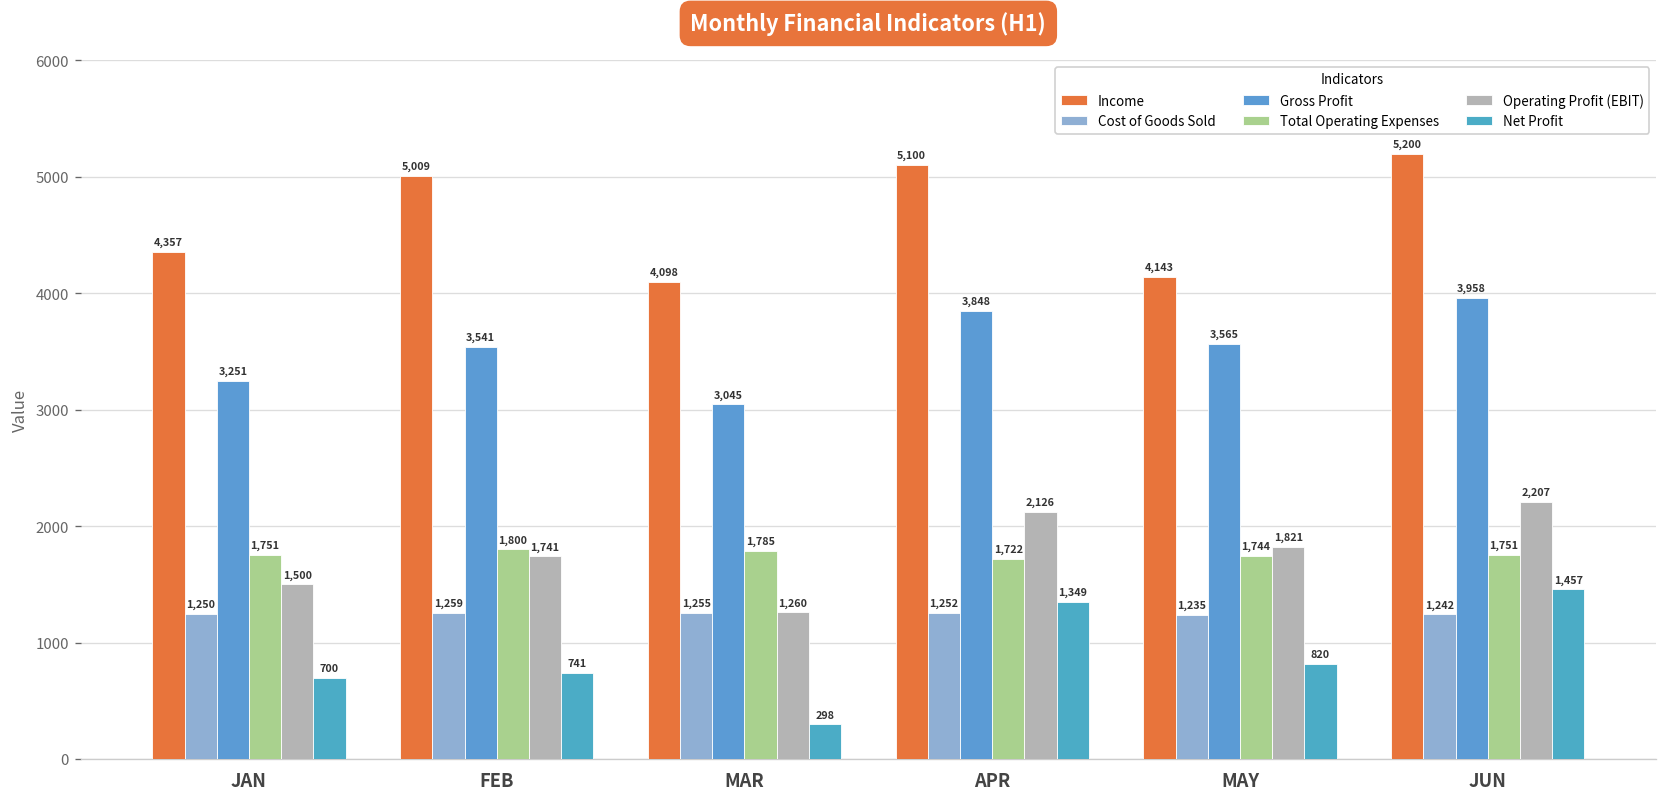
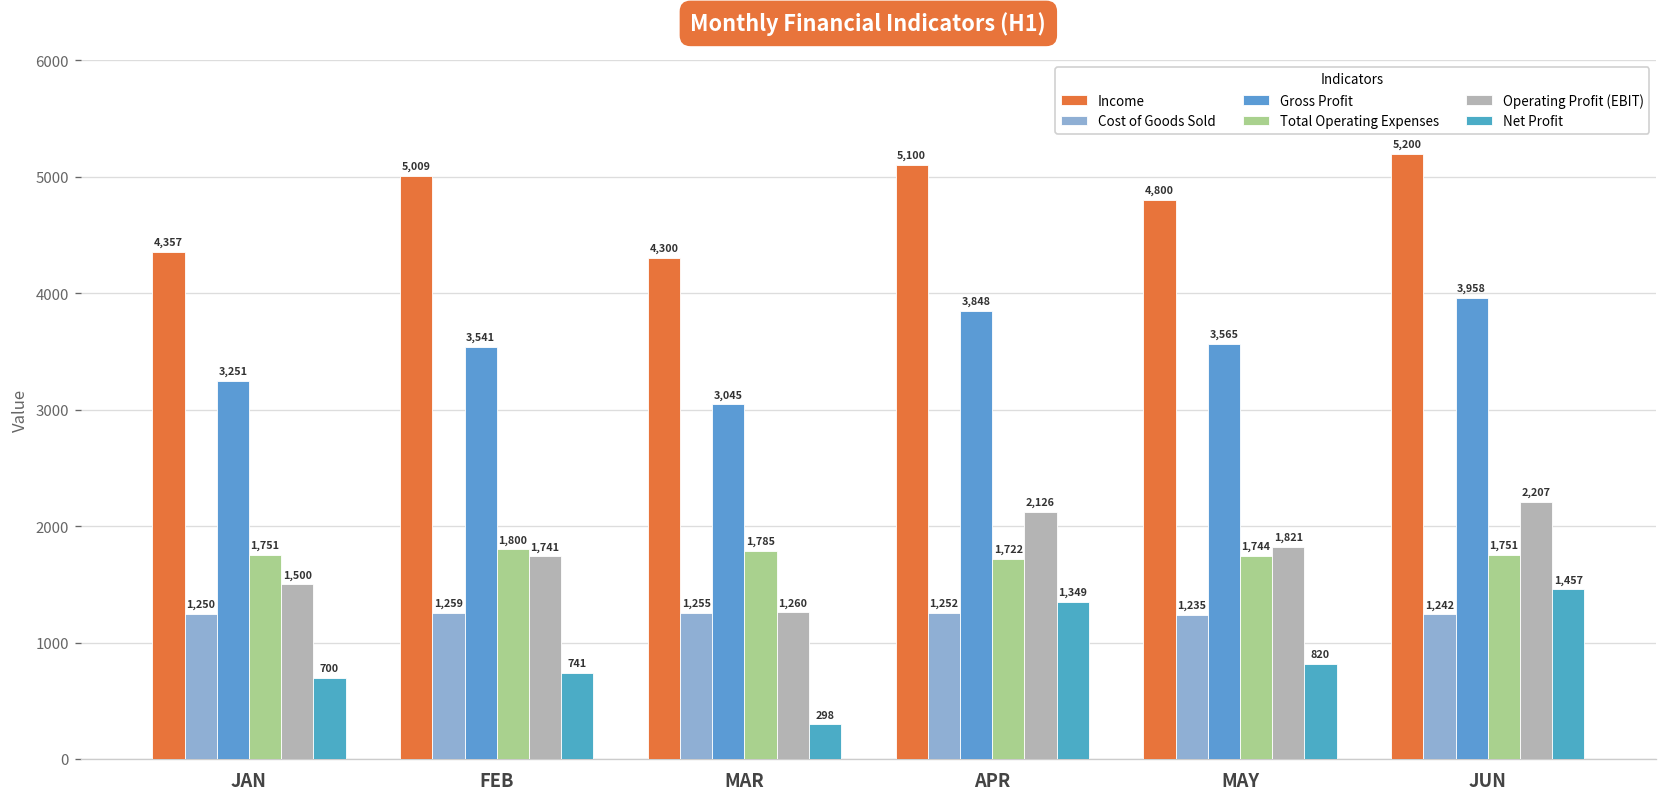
Income, MAR: 4,098 -> 4,300
Income, MAY: 4,143 -> 4,800
